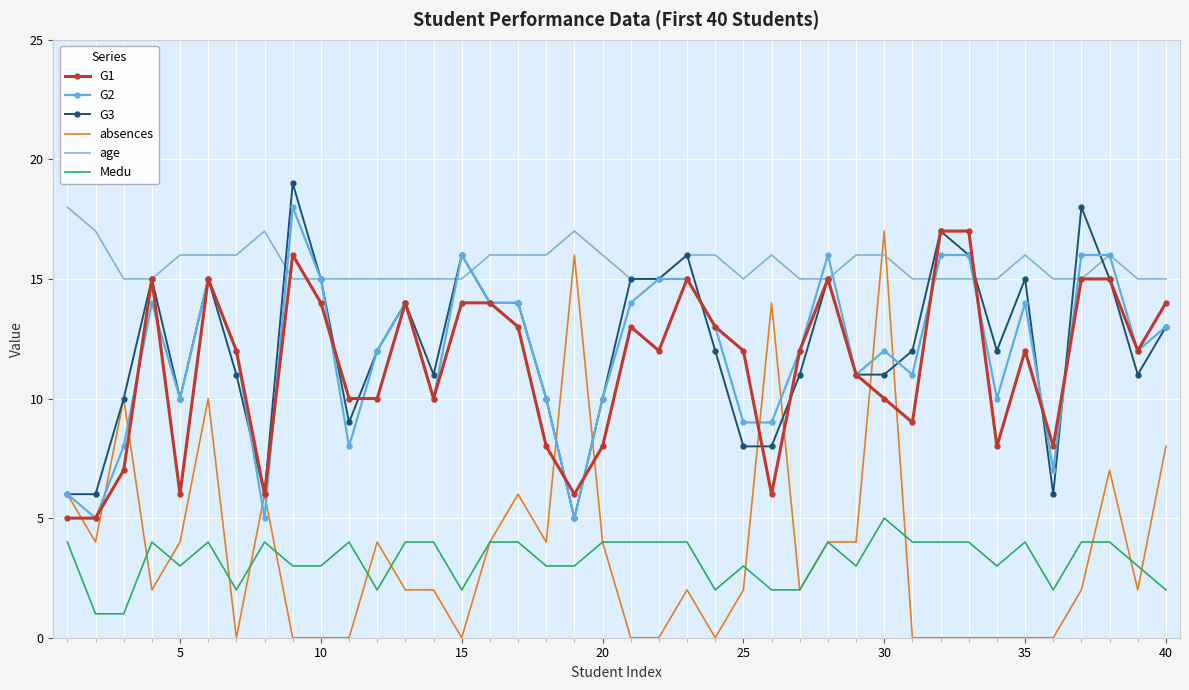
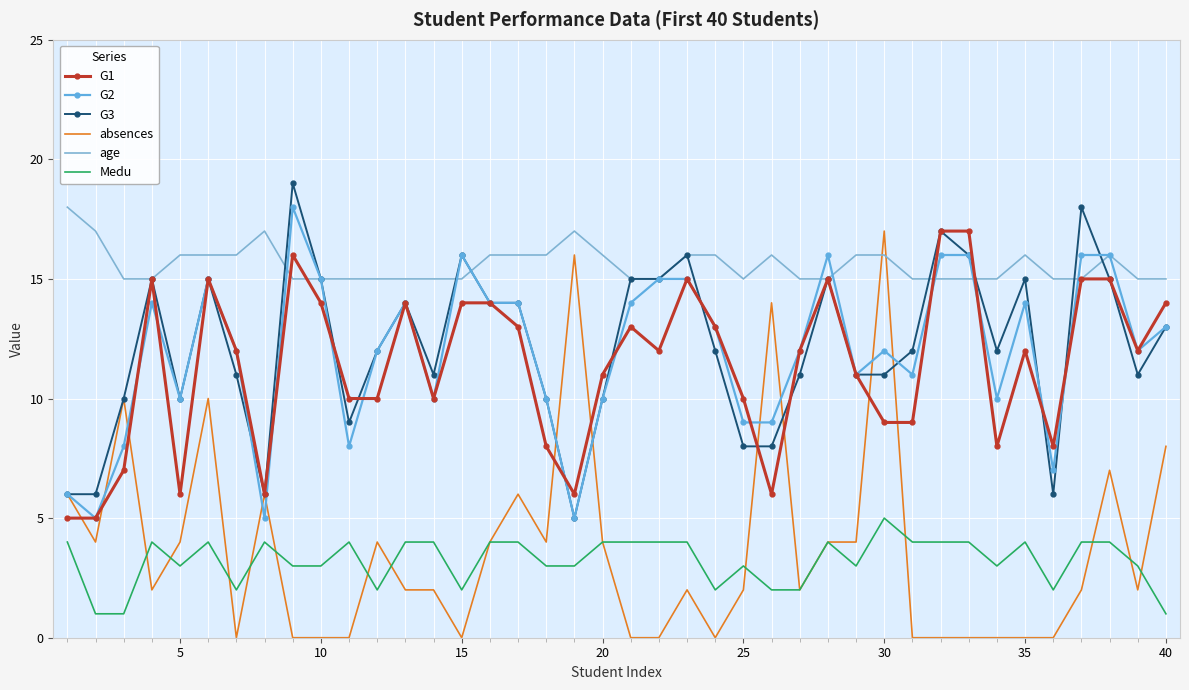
G1, 20: 8 -> 11
G1, 25: 12 -> 10
G1, 30: 10 -> 9
Medu, 40: 2 -> 1
